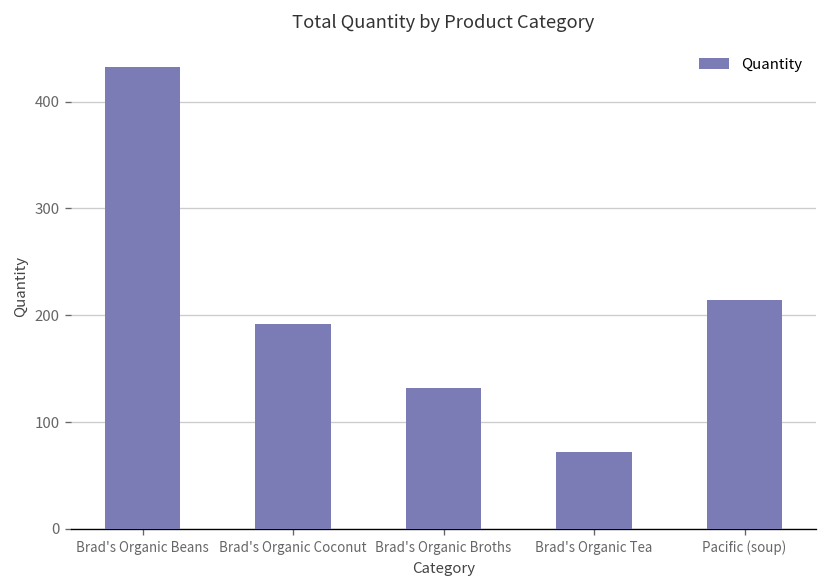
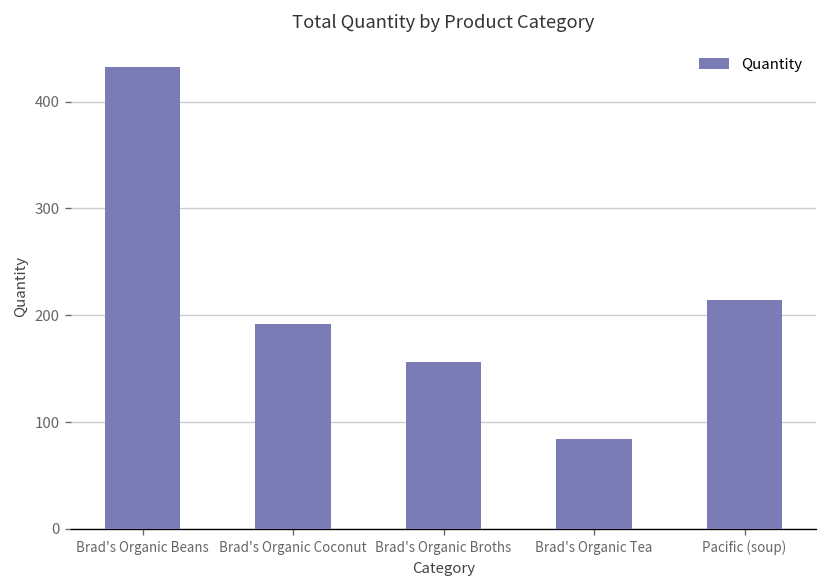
Brad's Organic Broths: 130 -> 160
Brad's Organic Tea: 70 -> 80
